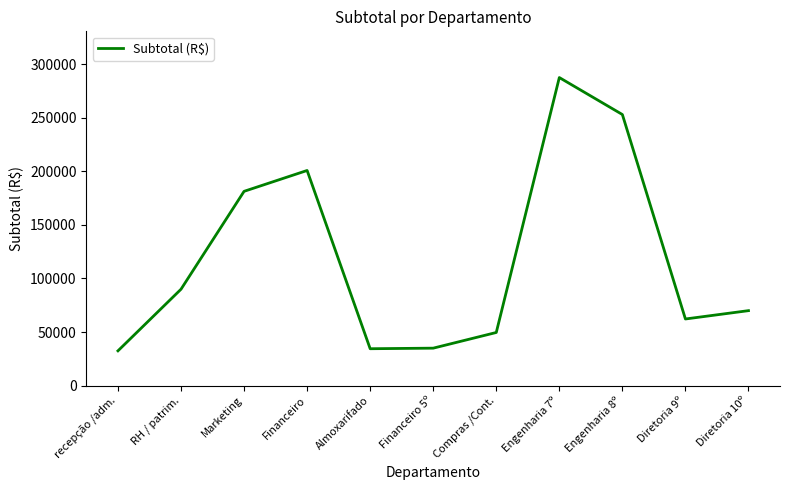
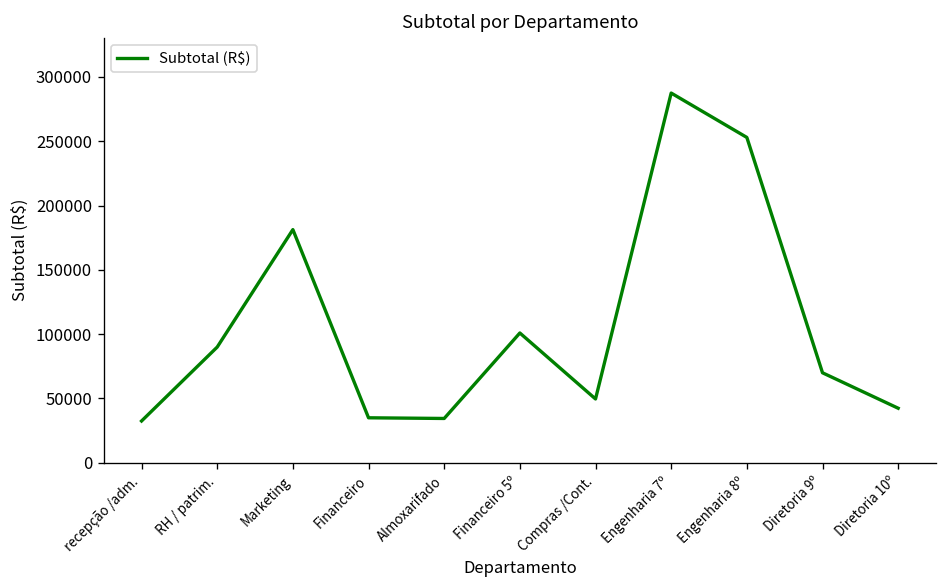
Financeiro: 201000 -> 35000
Financeiro 5º: 35000 -> 101000
Diretoria 9º: 62000 -> 70000
Diretoria 10º: 70000 -> 42000
